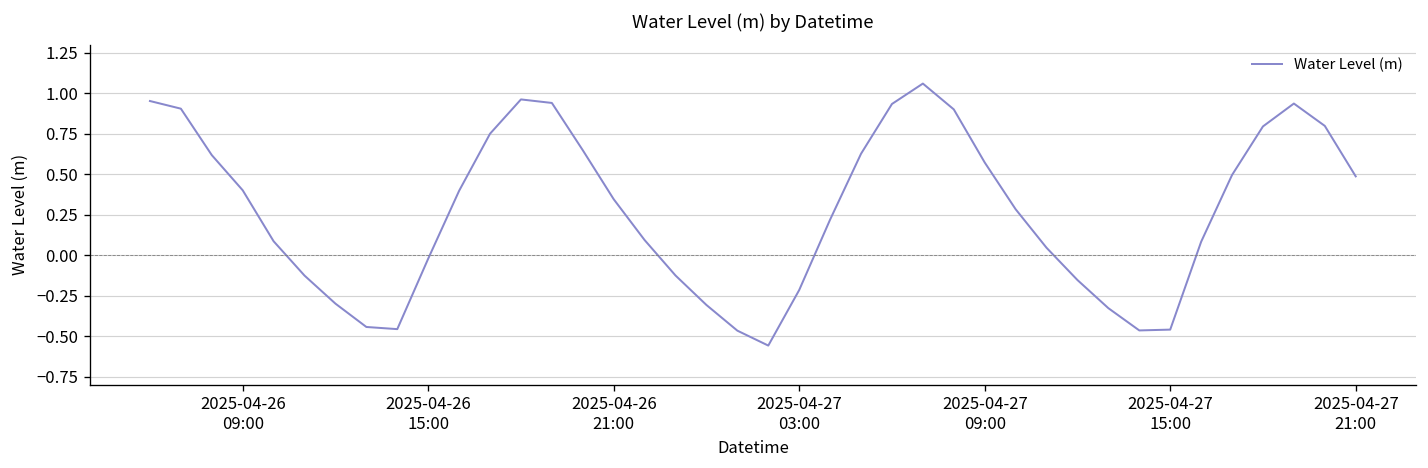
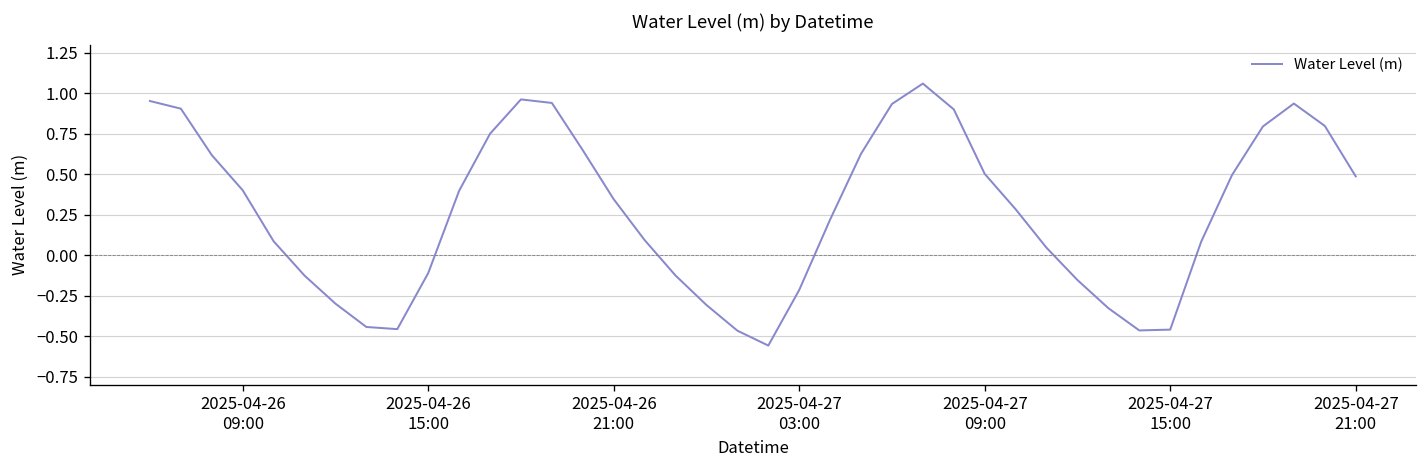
2025-04-26 15:00: -0.02 -> -0.11
2025-04-27 09:00: 0.57 -> 0.50
